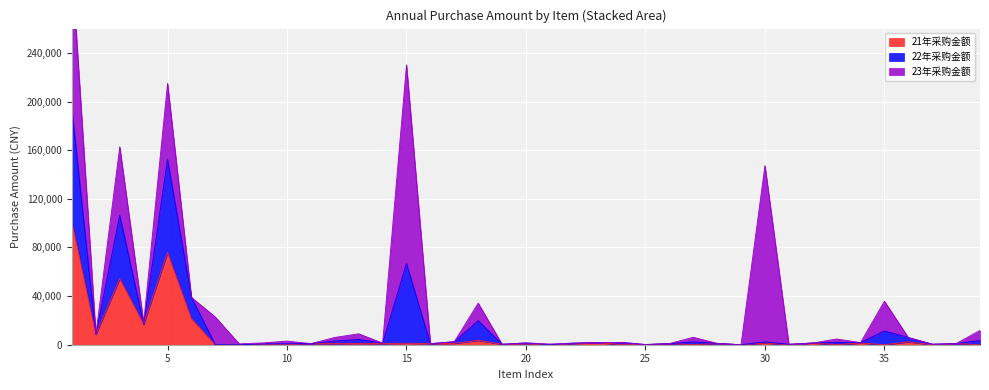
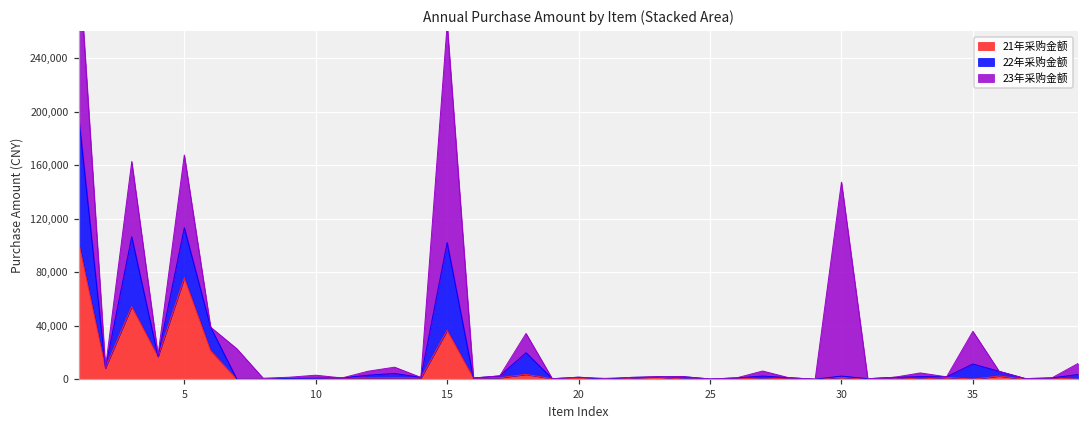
22年采购金额, 5: 76,000 -> 37,000
23年采购金额, 5: 63,000 -> 54,000
21年采购金额, 15: 1,000 -> 37,000
